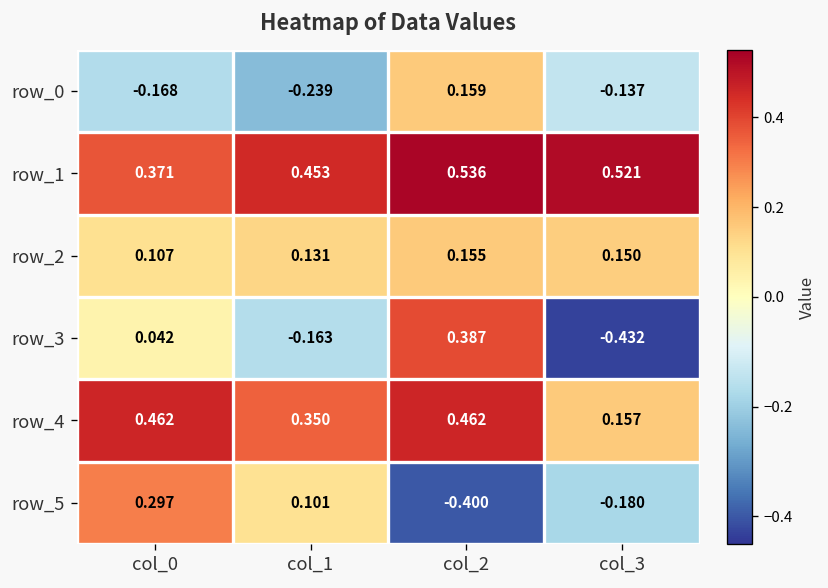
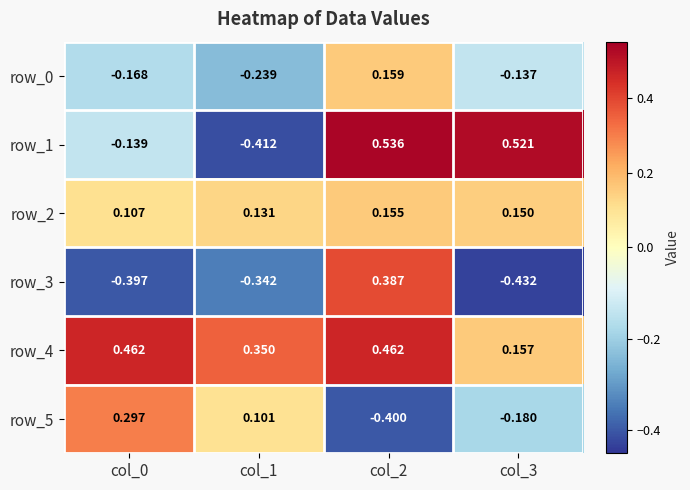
row_1, col_0: 0.371 -> -0.139
row_1, col_1: 0.453 -> -0.412
row_3, col_0: 0.042 -> -0.397
row_3, col_1: -0.163 -> -0.342
